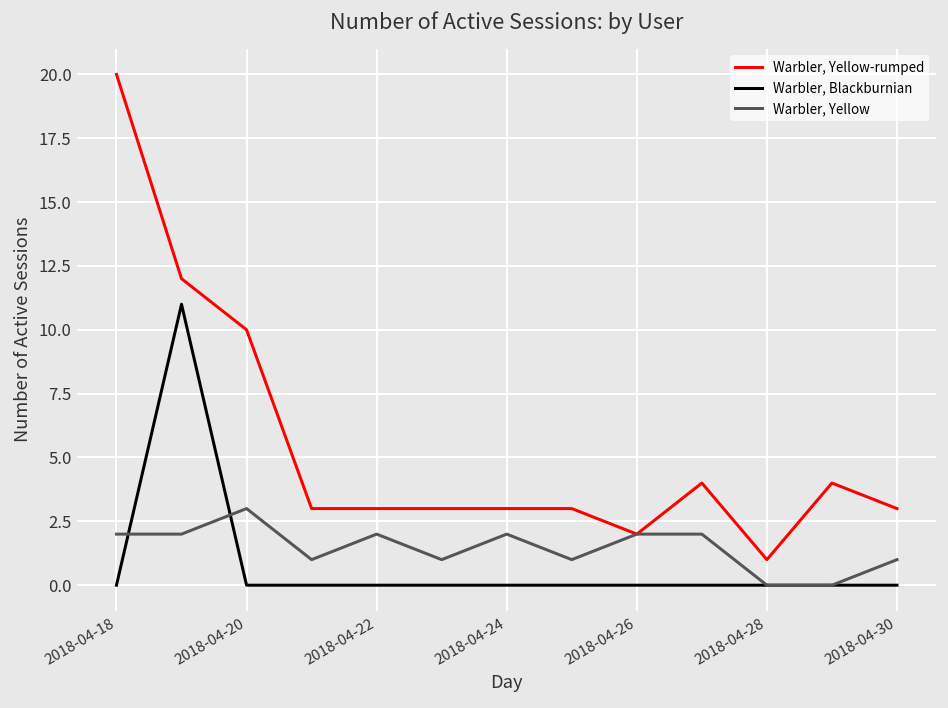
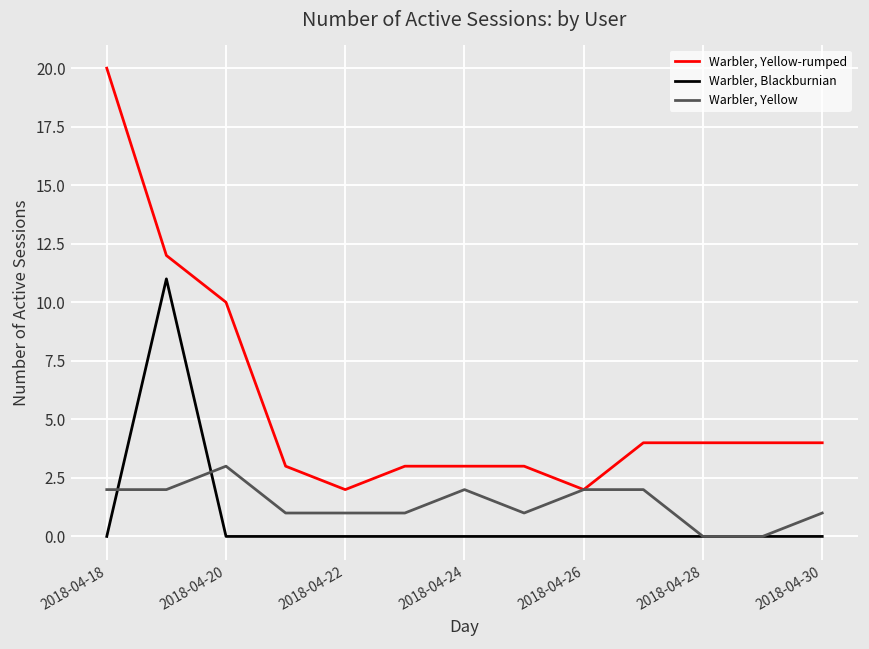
Warbler, Yellow-rumped, 2018-04-22: 3 -> 2
Warbler, Yellow, 2018-04-22: 2 -> 1
Warbler, Yellow-rumped, 2018-04-28: 1 -> 4
Warbler, Yellow-rumped, 2018-04-30: 3 -> 4
